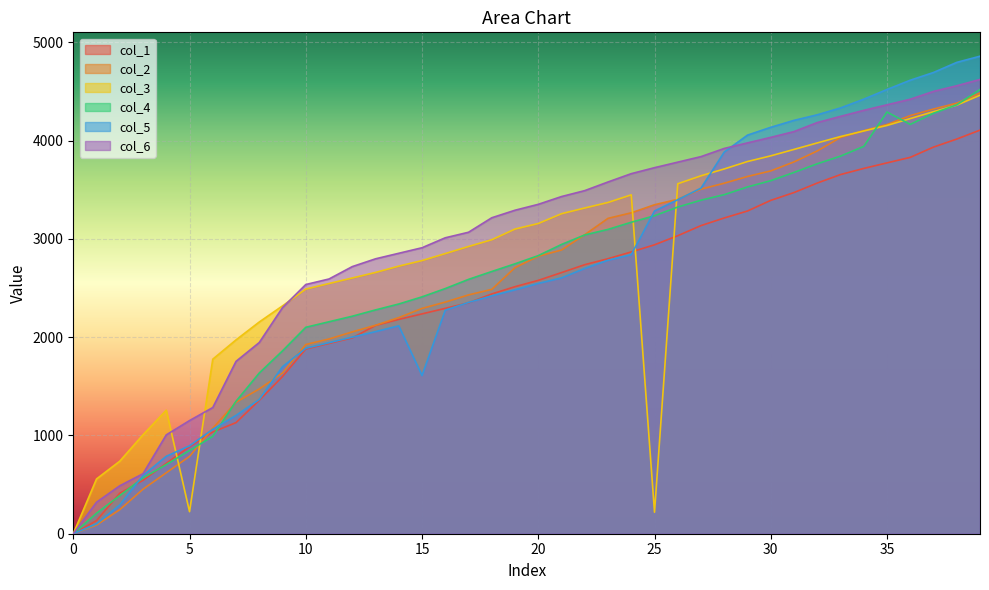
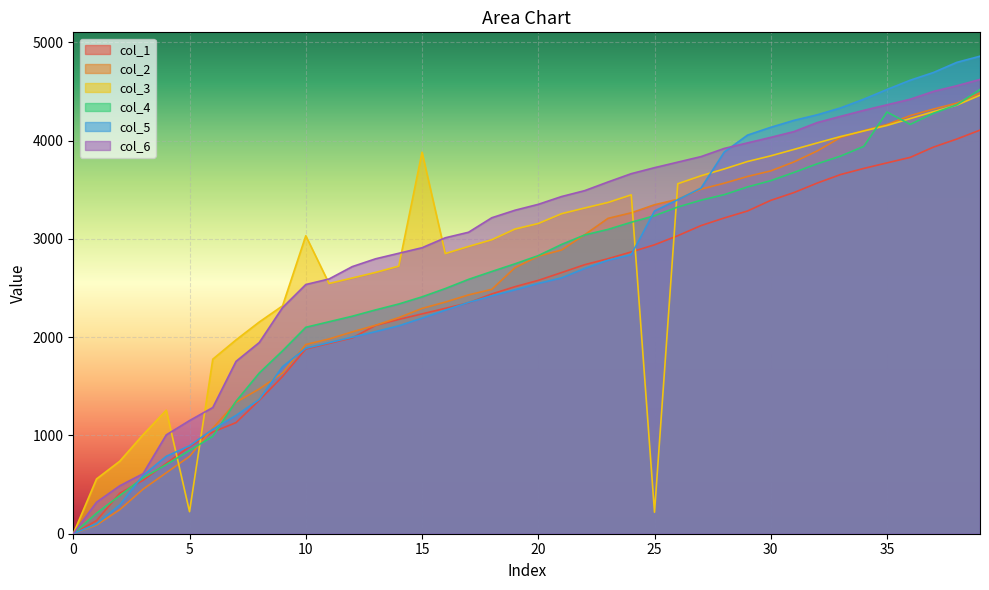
col_3, 10: 2500 -> 3000
col_3, 15: 2800 -> 3900
col_5, 15: 1600 -> 2200
